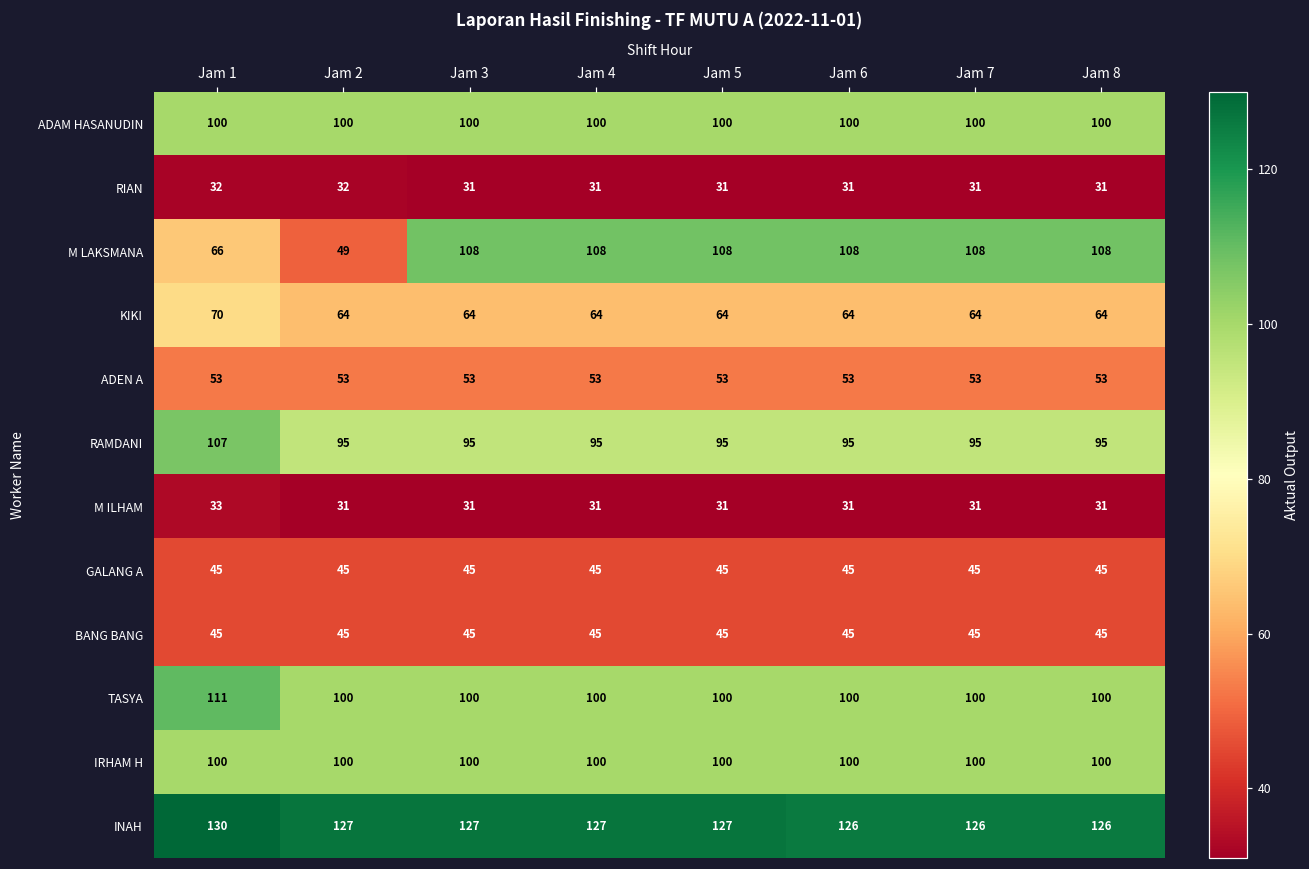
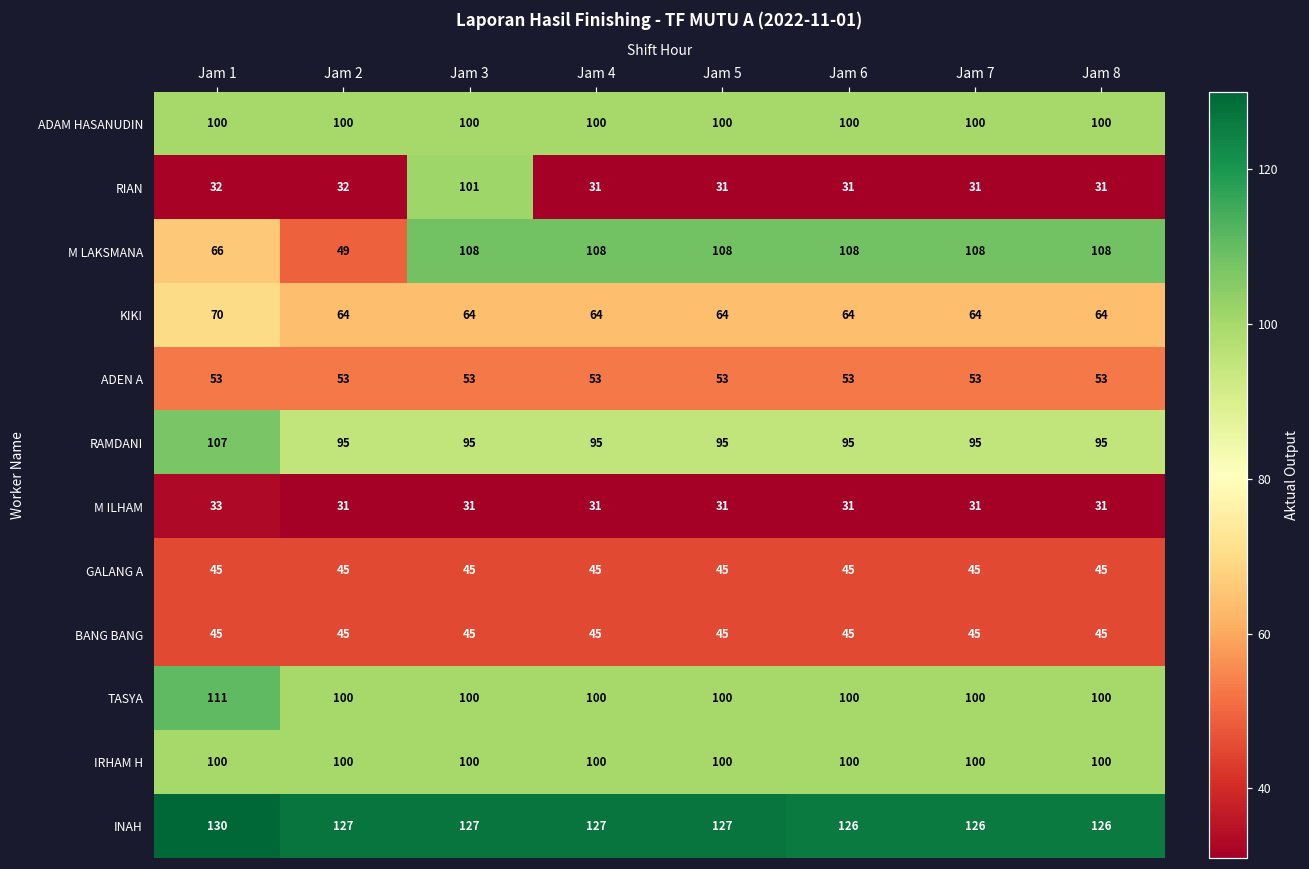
RIAN, Jam 3: 31 -> 101
